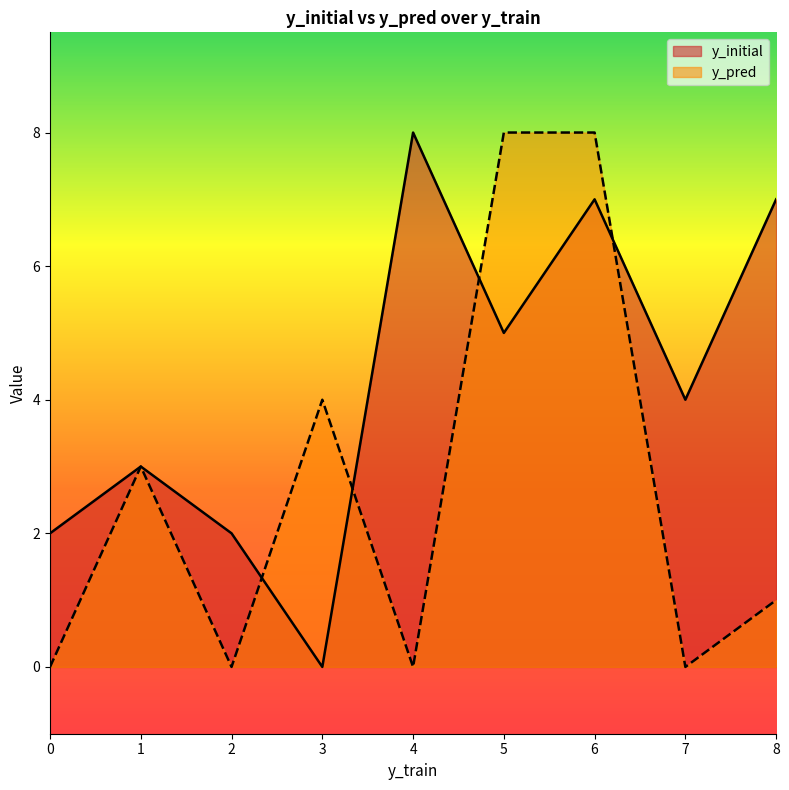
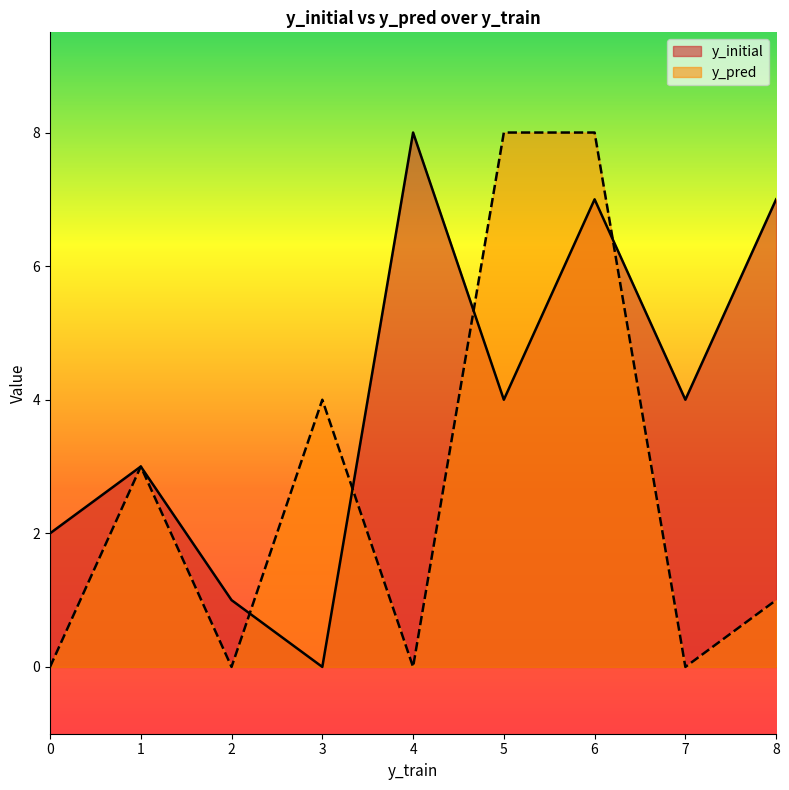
y_initial, 2: 2 -> 1
y_initial, 5: 5 -> 4
